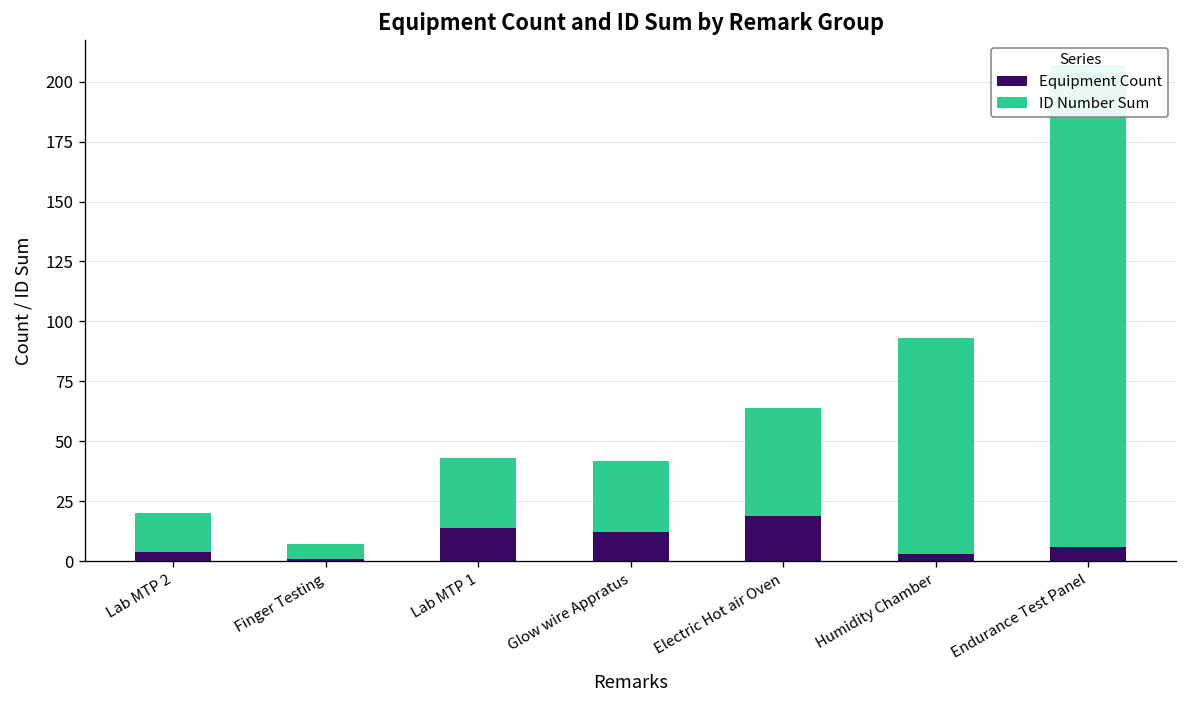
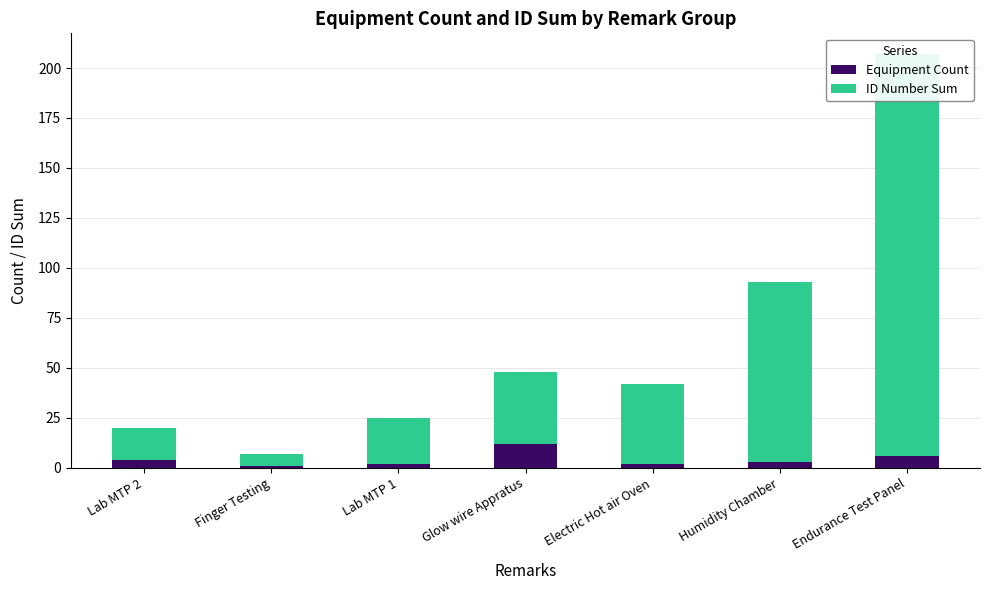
Equipment Count, Lab MTP 1: 14 -> 2
ID Number Sum, Lab MTP 1: 29 -> 23
ID Number Sum, Glow wire Appratus: 30 -> 36
Equipment Count, Electric Hot air Oven: 19 -> 2
ID Number Sum, Electric Hot air Oven: 45 -> 40
